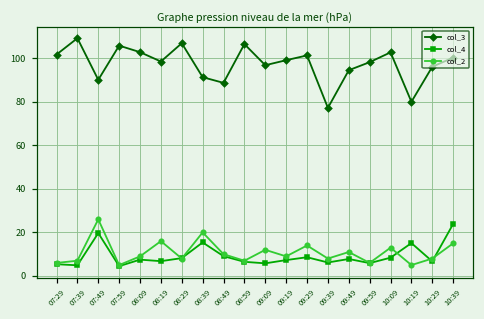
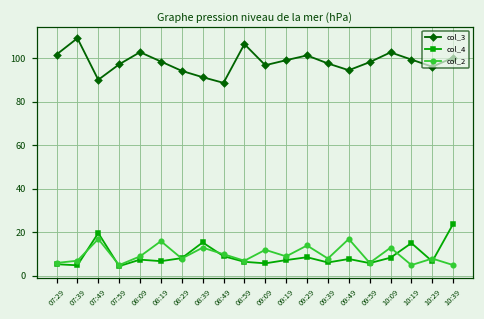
col_2, 07:49: 26 -> 17
col_3, 07:59: 106 -> 97
col_3, 08:29: 107 -> 94
col_2, 08:39: 20 -> 13
col_3, 09:39: 77 -> 98
col_2, 09:49: 11 -> 17
col_3, 10:19: 80 -> 99
col_2, 10:39: 15 -> 5
